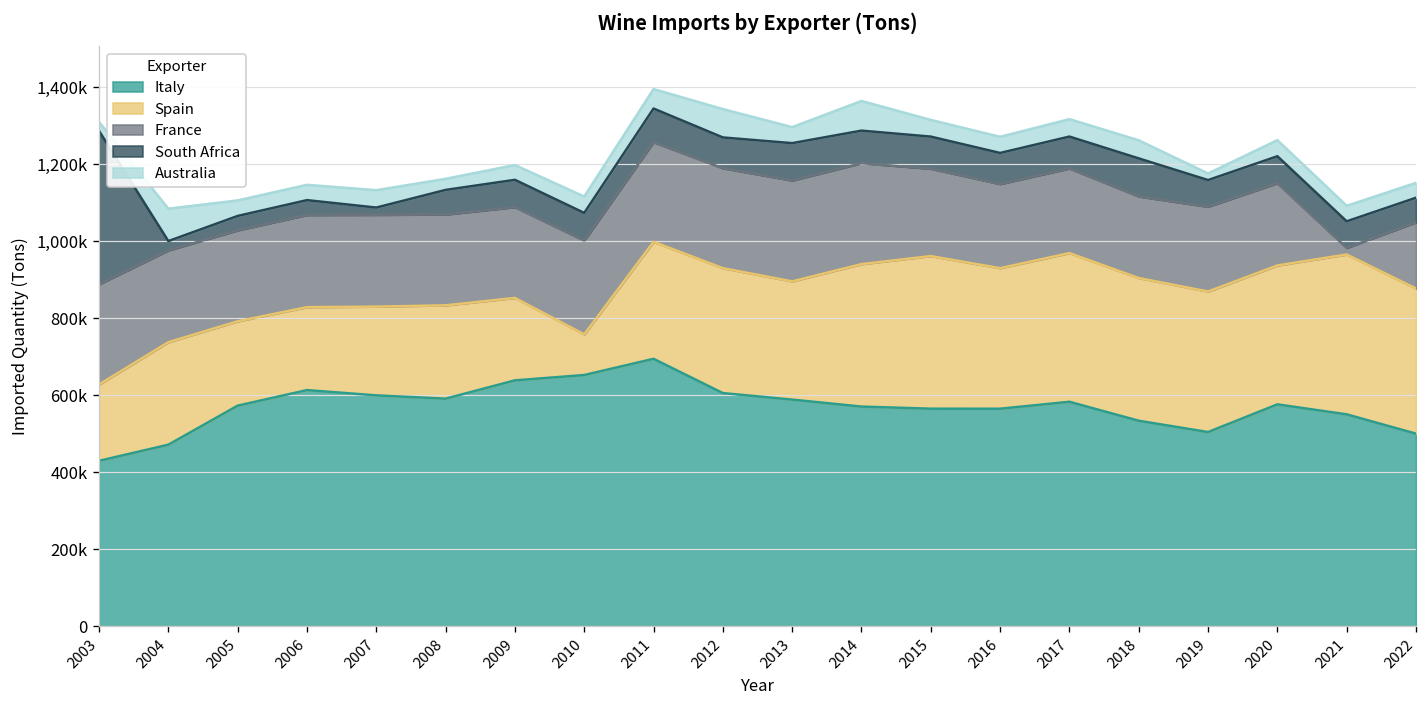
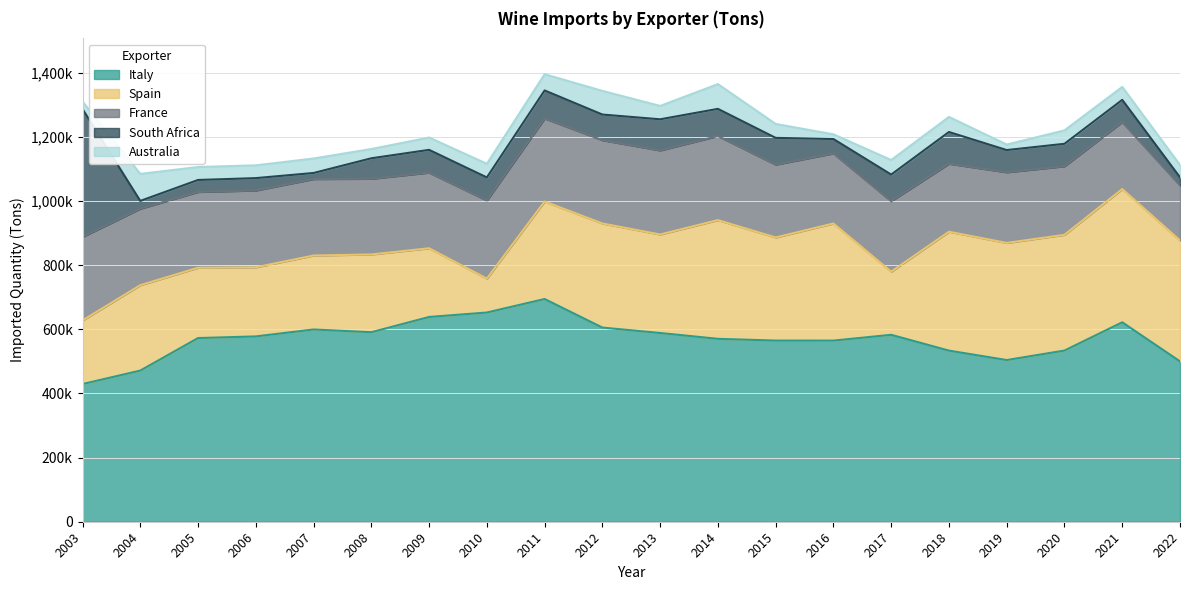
Italy, 2006: 610,000 -> 580,000
Spain, 2015: 400,000 -> 320,000
South Africa, 2016: 80,000 -> 40,000
Australia, 2016: 40,000 -> 10,000
Spain, 2017: 390,000 -> 200,000
Italy, 2020: 580,000 -> 530,000
Italy, 2021: 550,000 -> 620,000
France, 2021: 20,000 -> 210,000
South Africa, 2022: 60,000 -> 20,000
